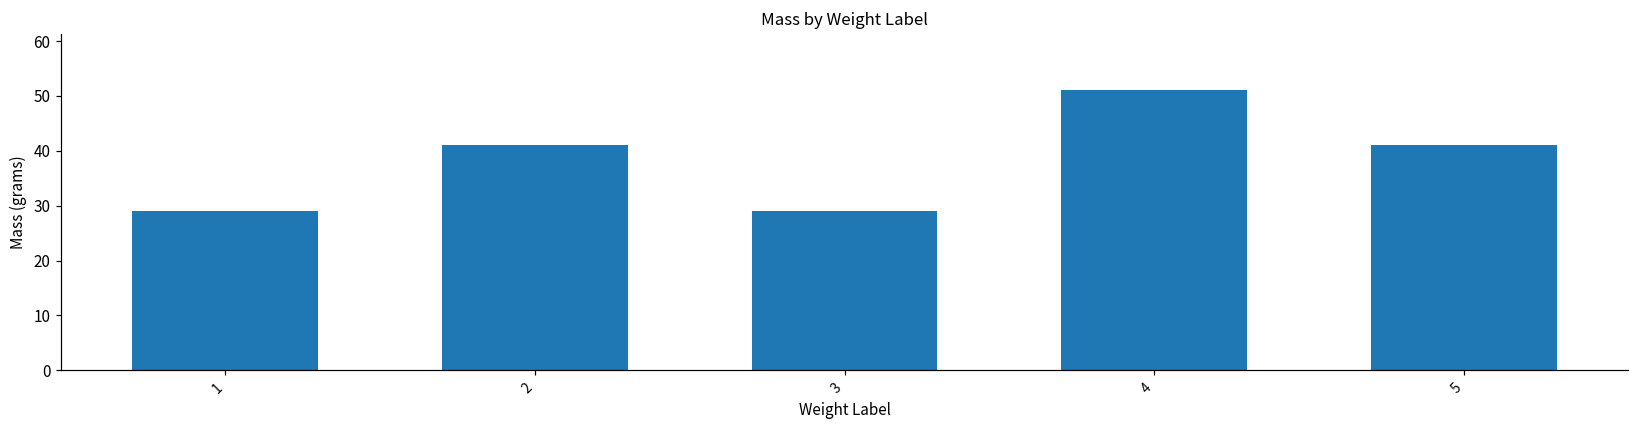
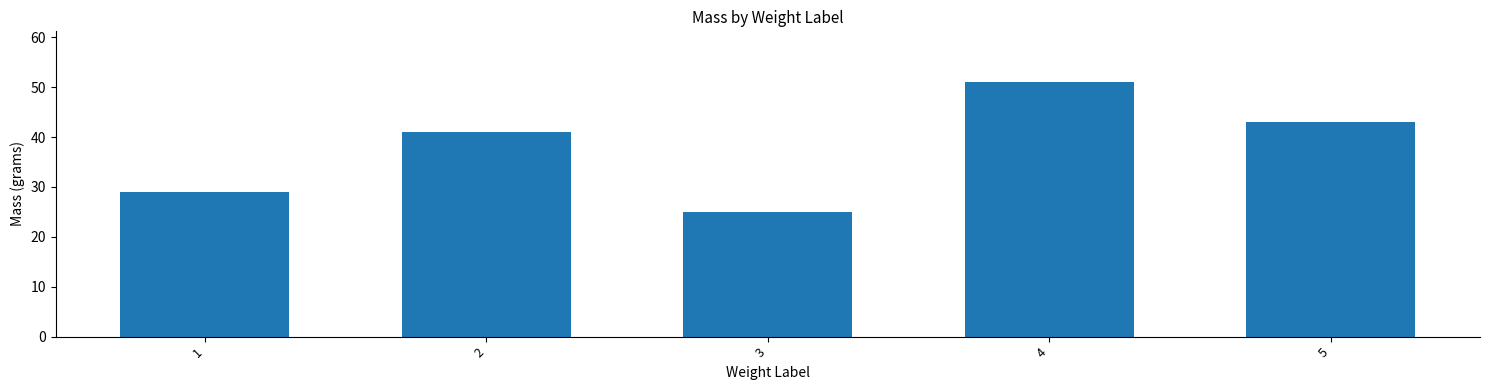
3: 29 -> 25
5: 41 -> 43
